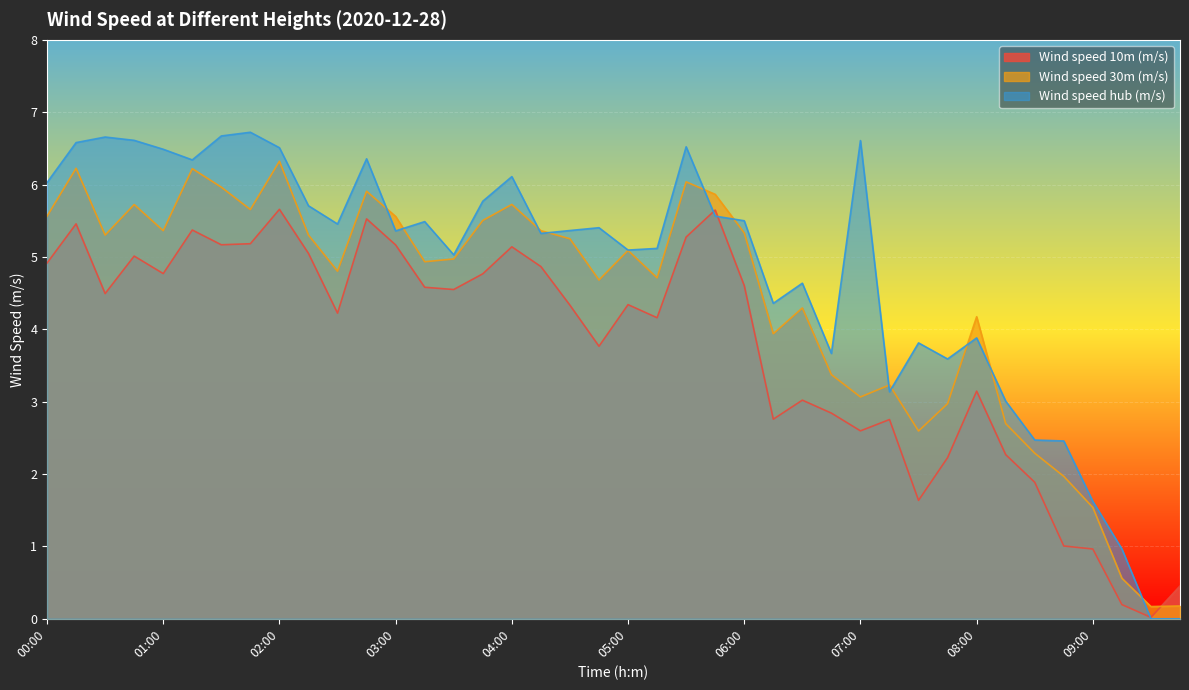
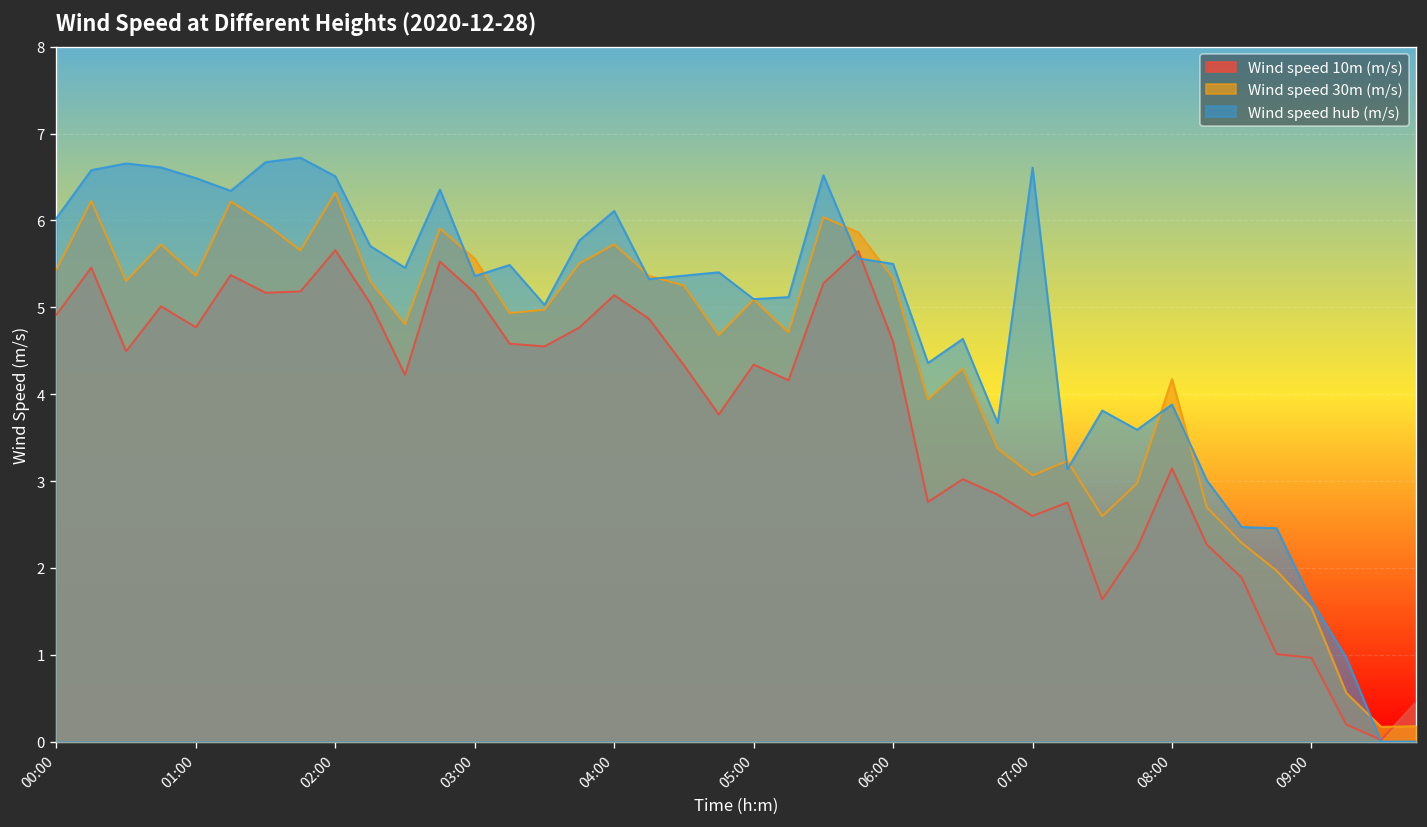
Wind speed 30m (m/s), 00:00: 5.6 -> 5.4
